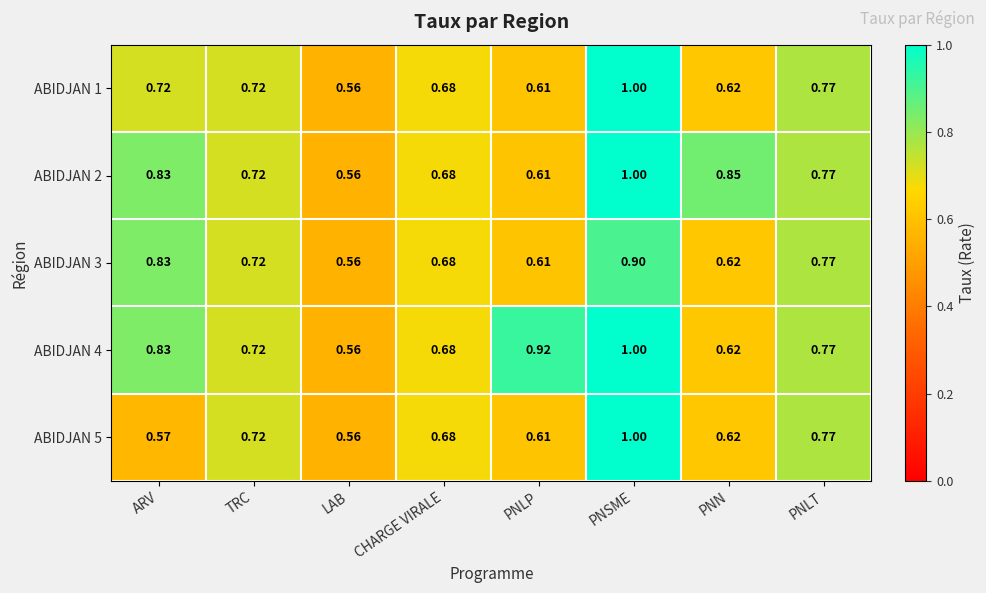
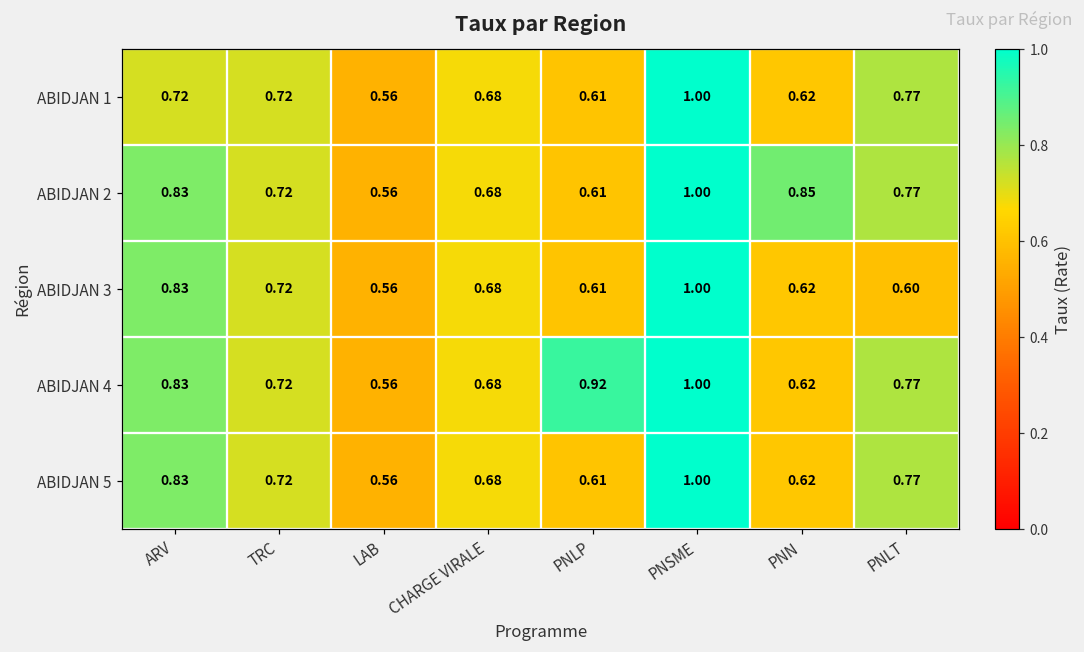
ABIDJAN 3, PNSME: 0.90 -> 1.00
ABIDJAN 3, PNLT: 0.77 -> 0.60
ABIDJAN 5, ARV: 0.57 -> 0.83
